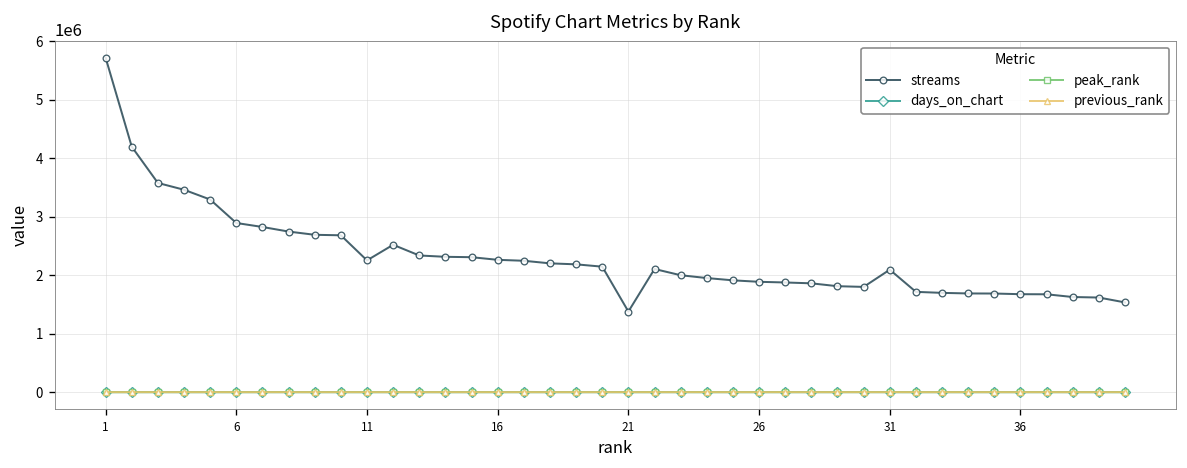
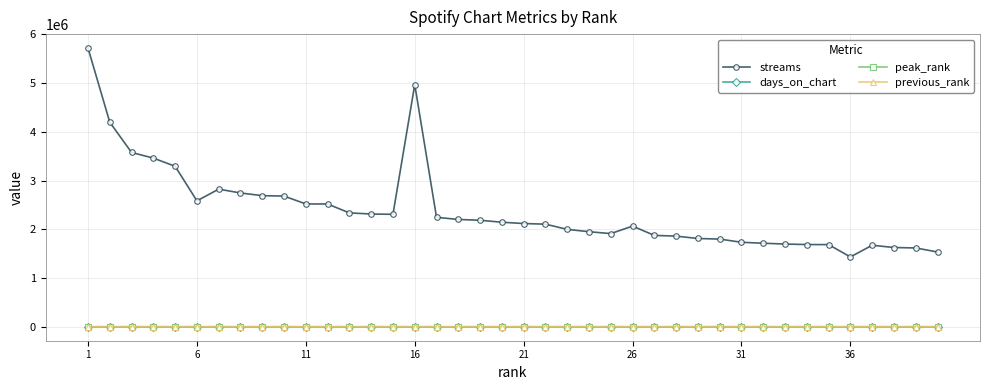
streams, 6: 2900000 -> 2600000
streams, 11: 2300000 -> 2500000
streams, 16: 2300000 -> 5000000
streams, 21: 1400000 -> 2100000
streams, 26: 1900000 -> 2100000
streams, 31: 2100000 -> 1700000
streams, 36: 1700000 -> 1400000
